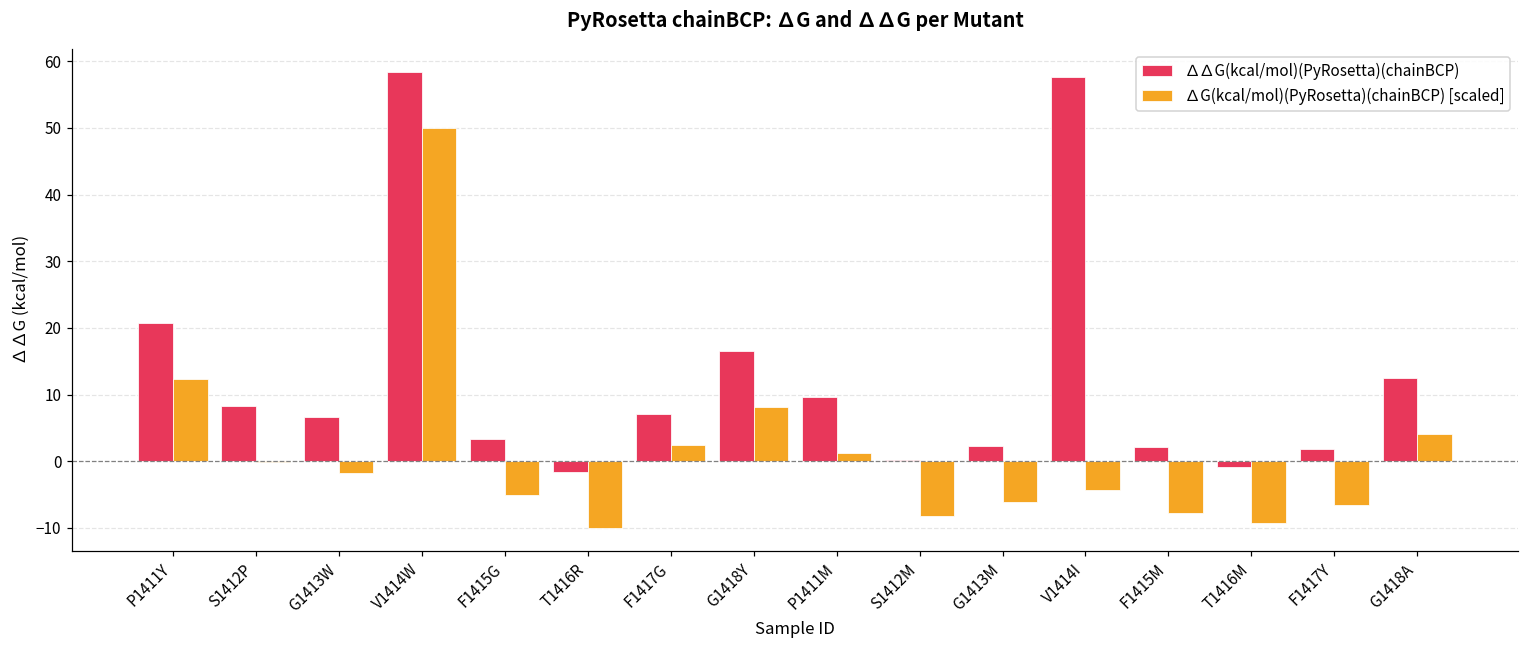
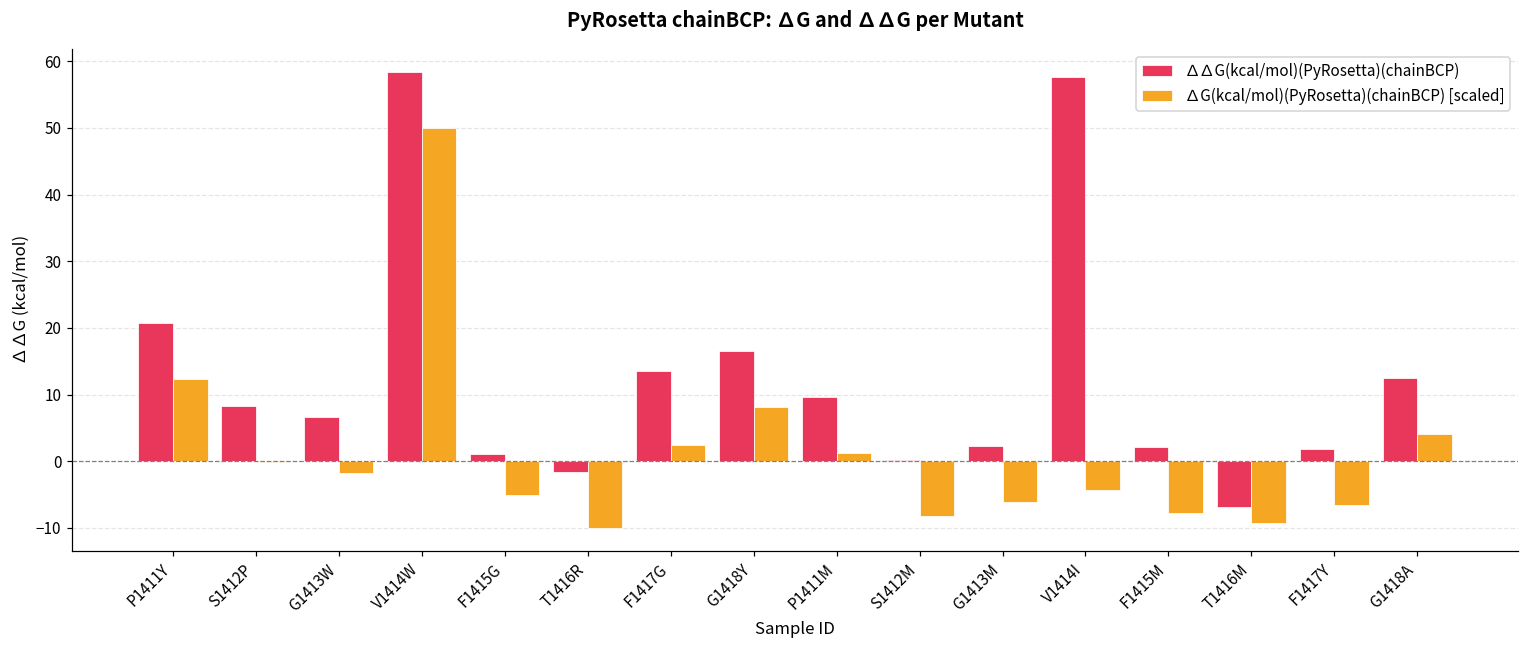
∆∆G(kcal/mol)(PyRosetta)(chainBCP), F1415G: 3 -> 1
∆∆G(kcal/mol)(PyRosetta)(chainBCP), F1417G: 7 -> 14
∆∆G(kcal/mol)(PyRosetta)(chainBCP), T1416M: -1 -> -7
